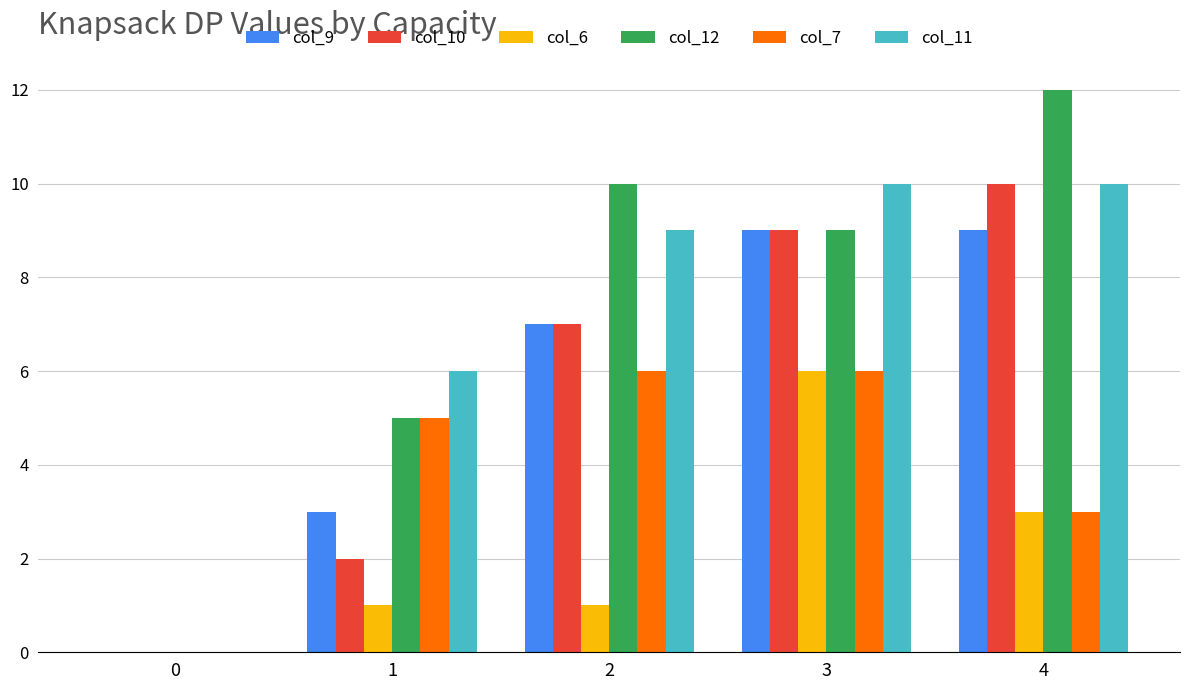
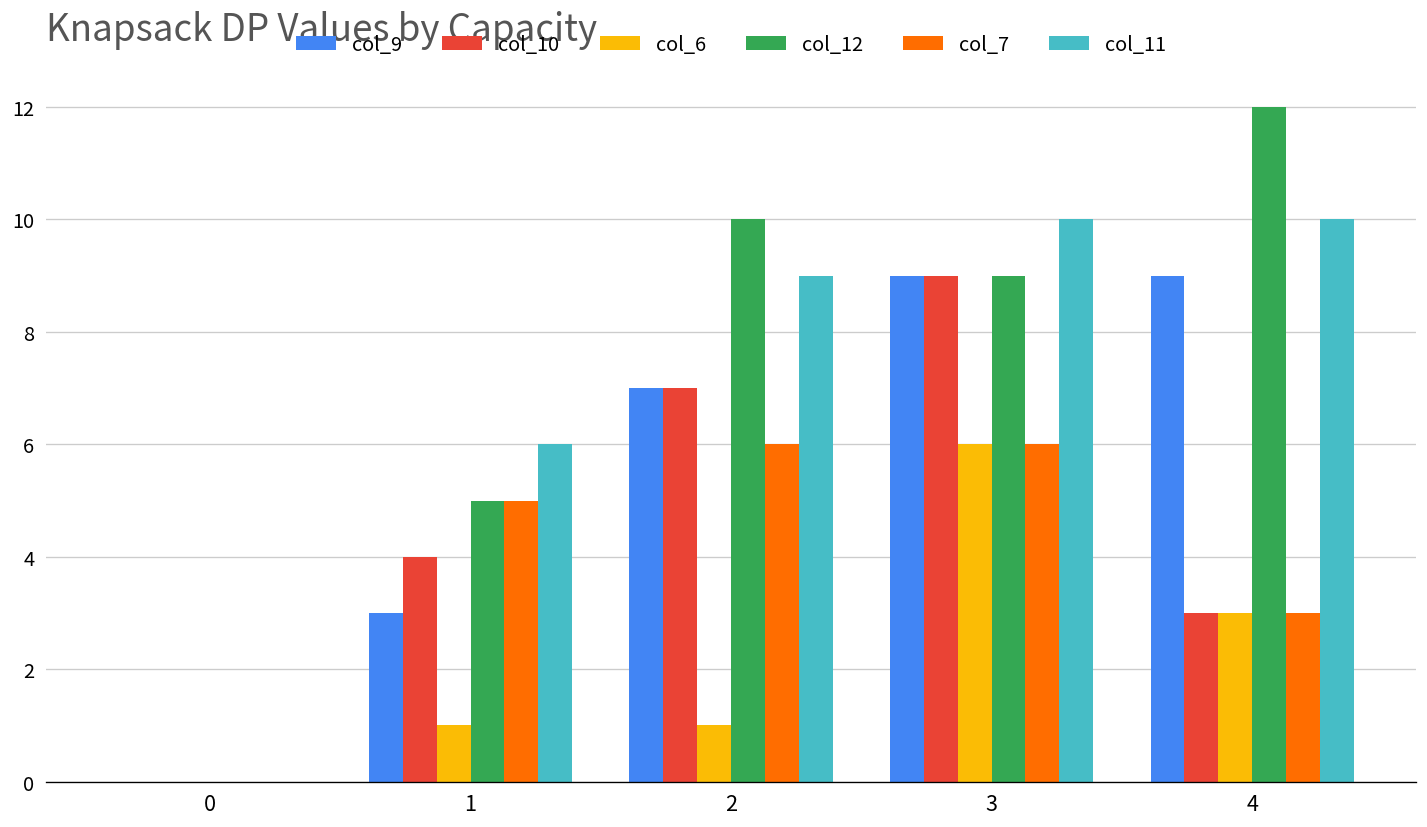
col_10, 1: 2 -> 4
col_10, 4: 10 -> 3
